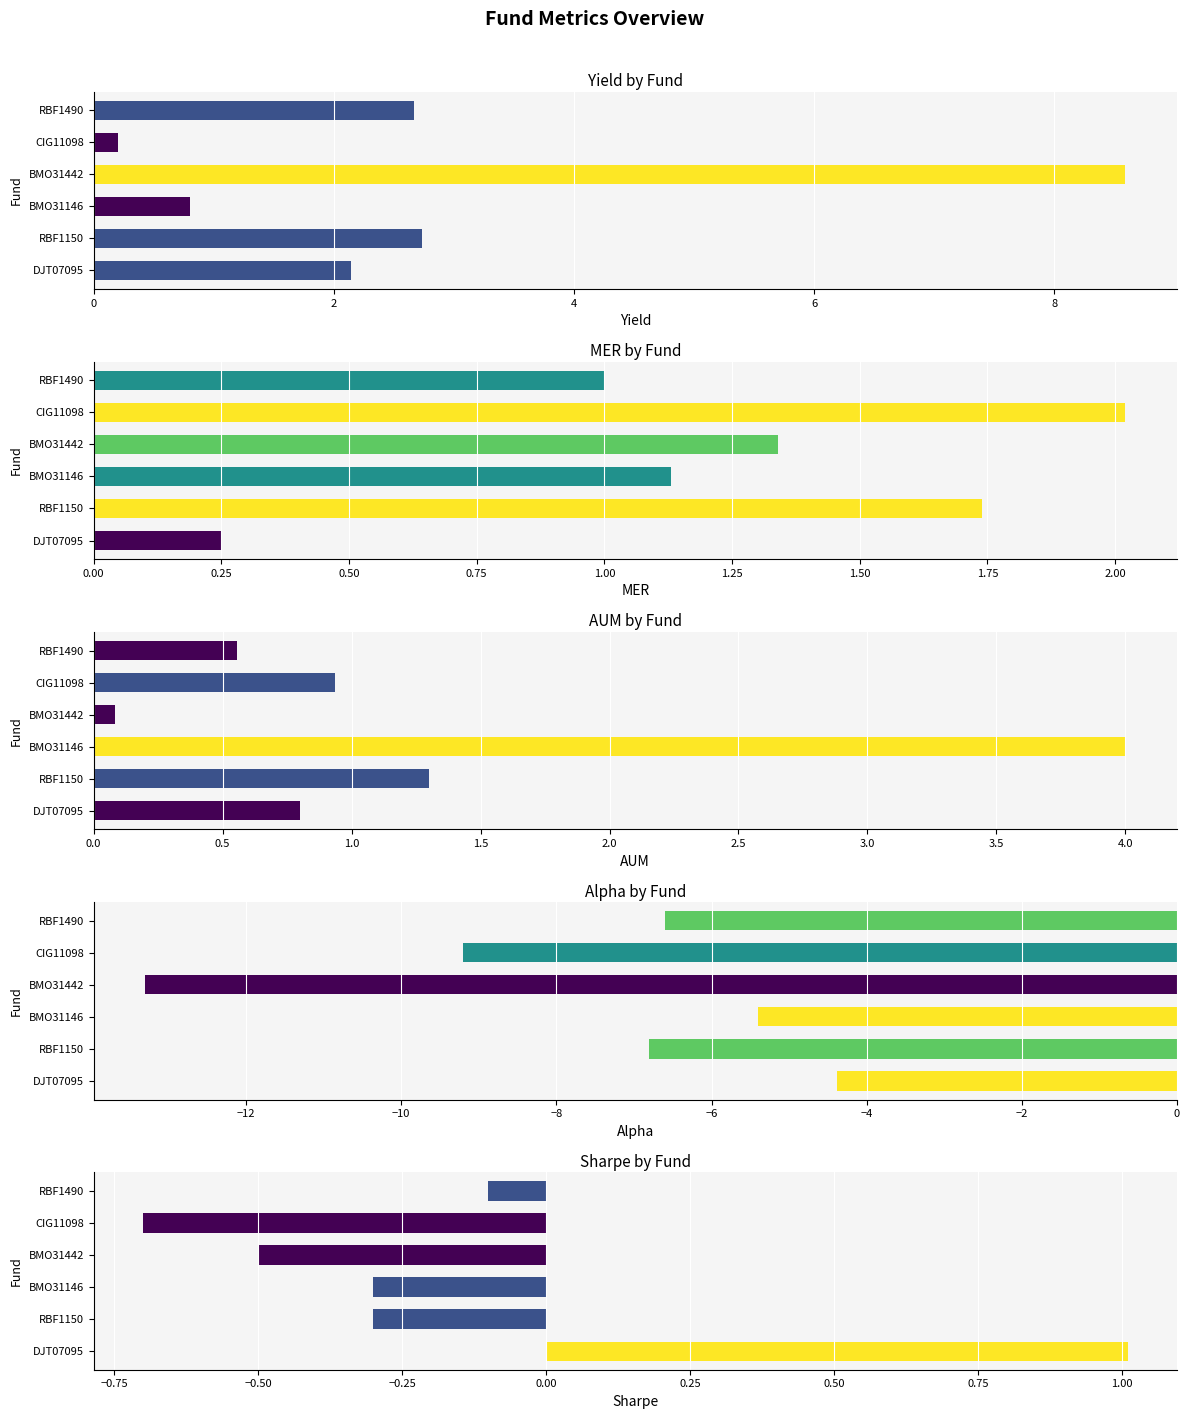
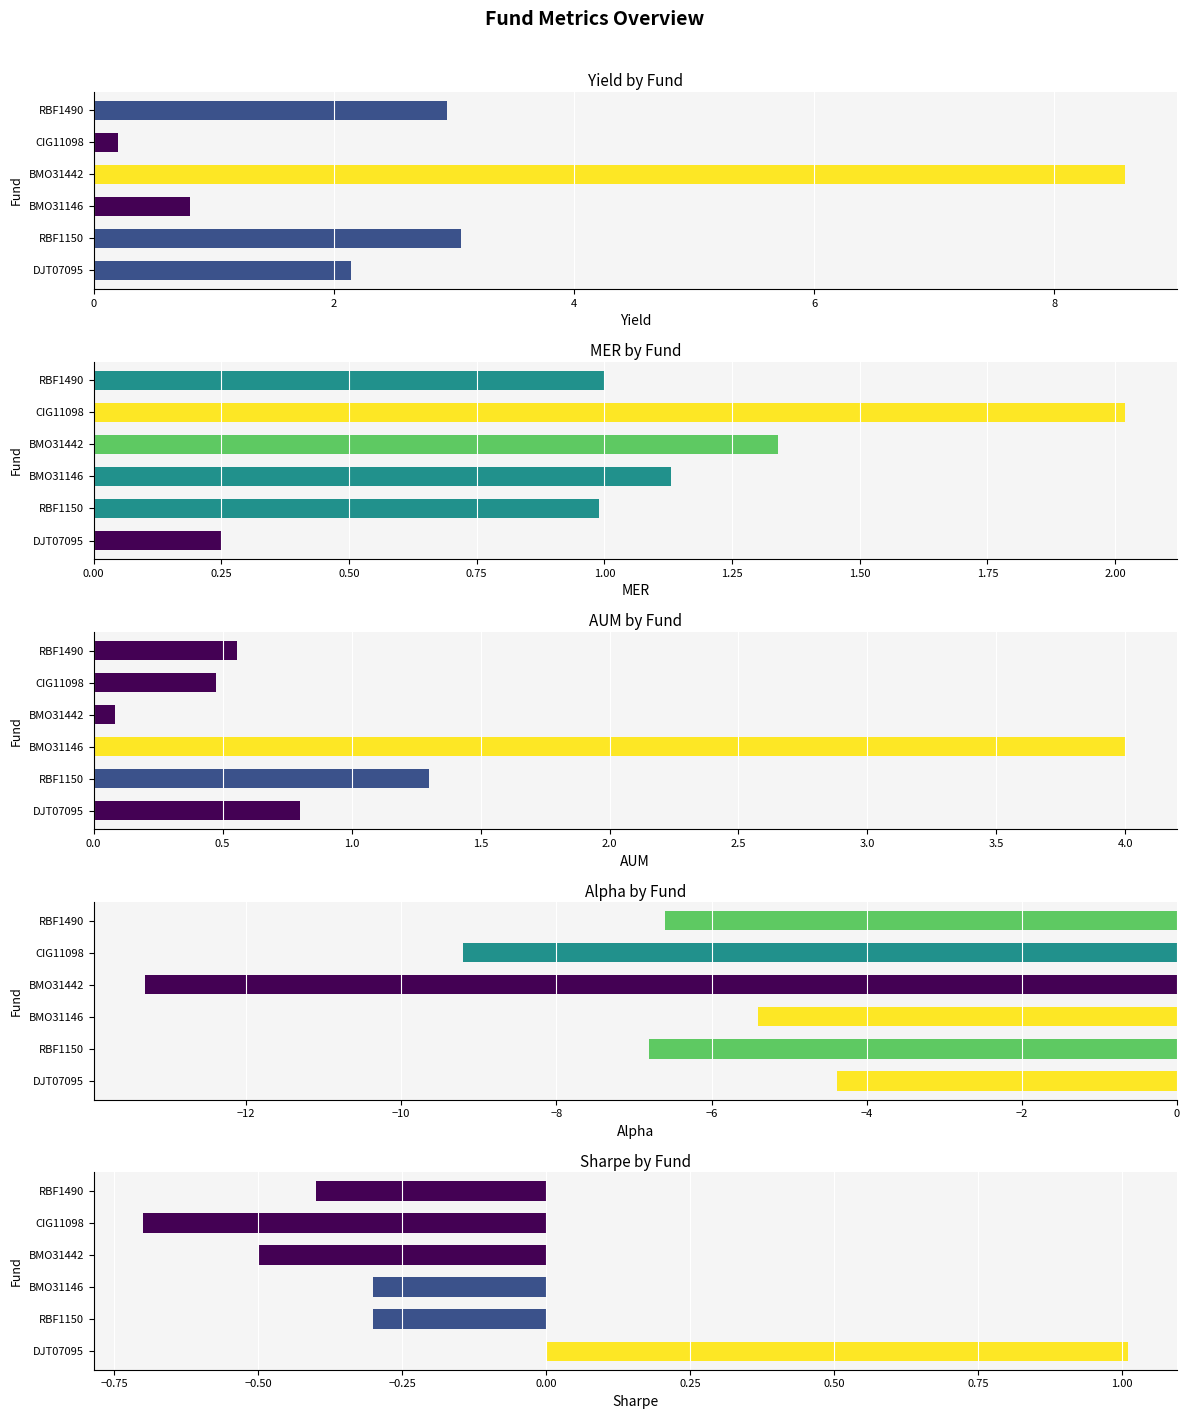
Yield by Fund, RBF1490: 2.67 -> 2.94
Yield by Fund, RBF1150: 2.73 -> 3.06
MER by Fund, RBF1150: 1.74 -> 0.99
AUM by Fund, CIG11098: 0.94 -> 0.48
Sharpe by Fund, RBF1490: -0.1 -> -0.4
